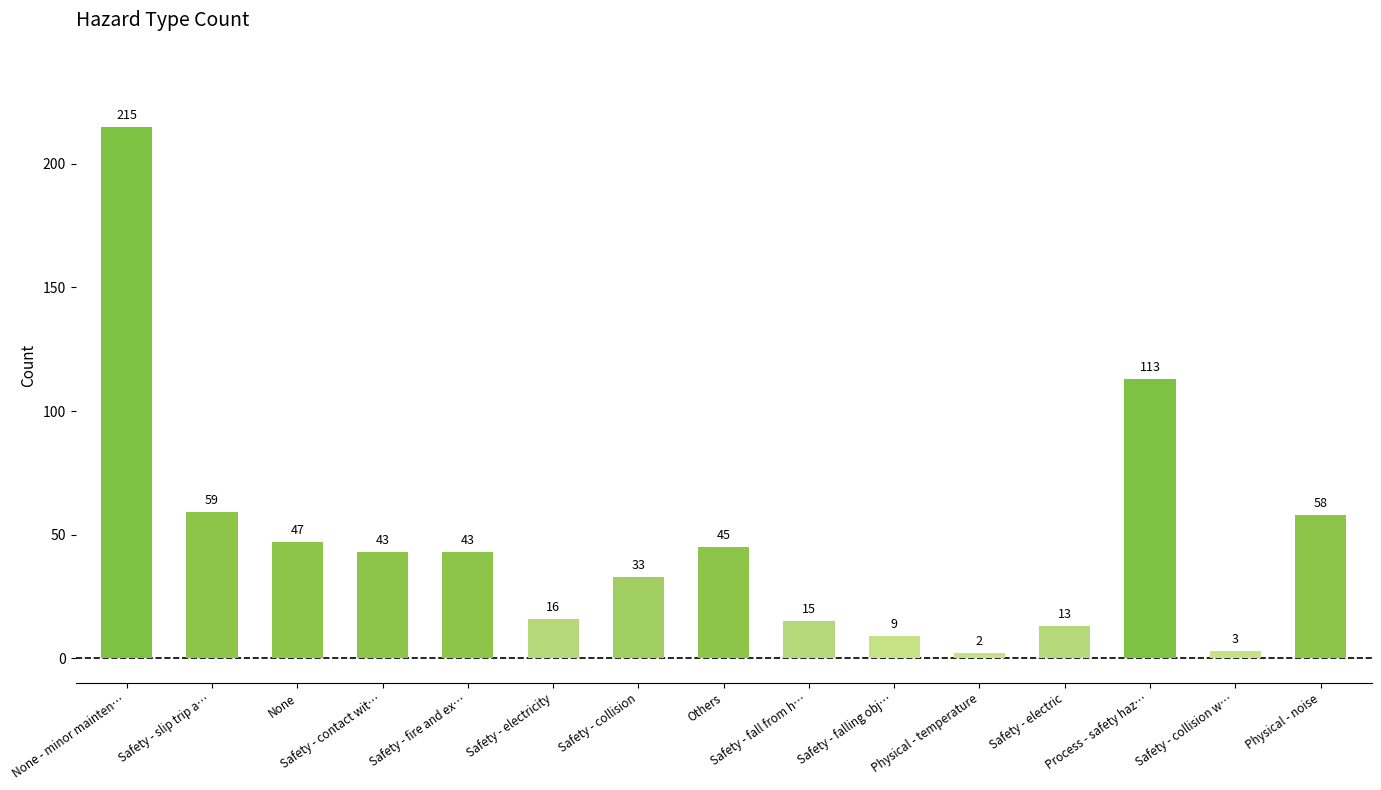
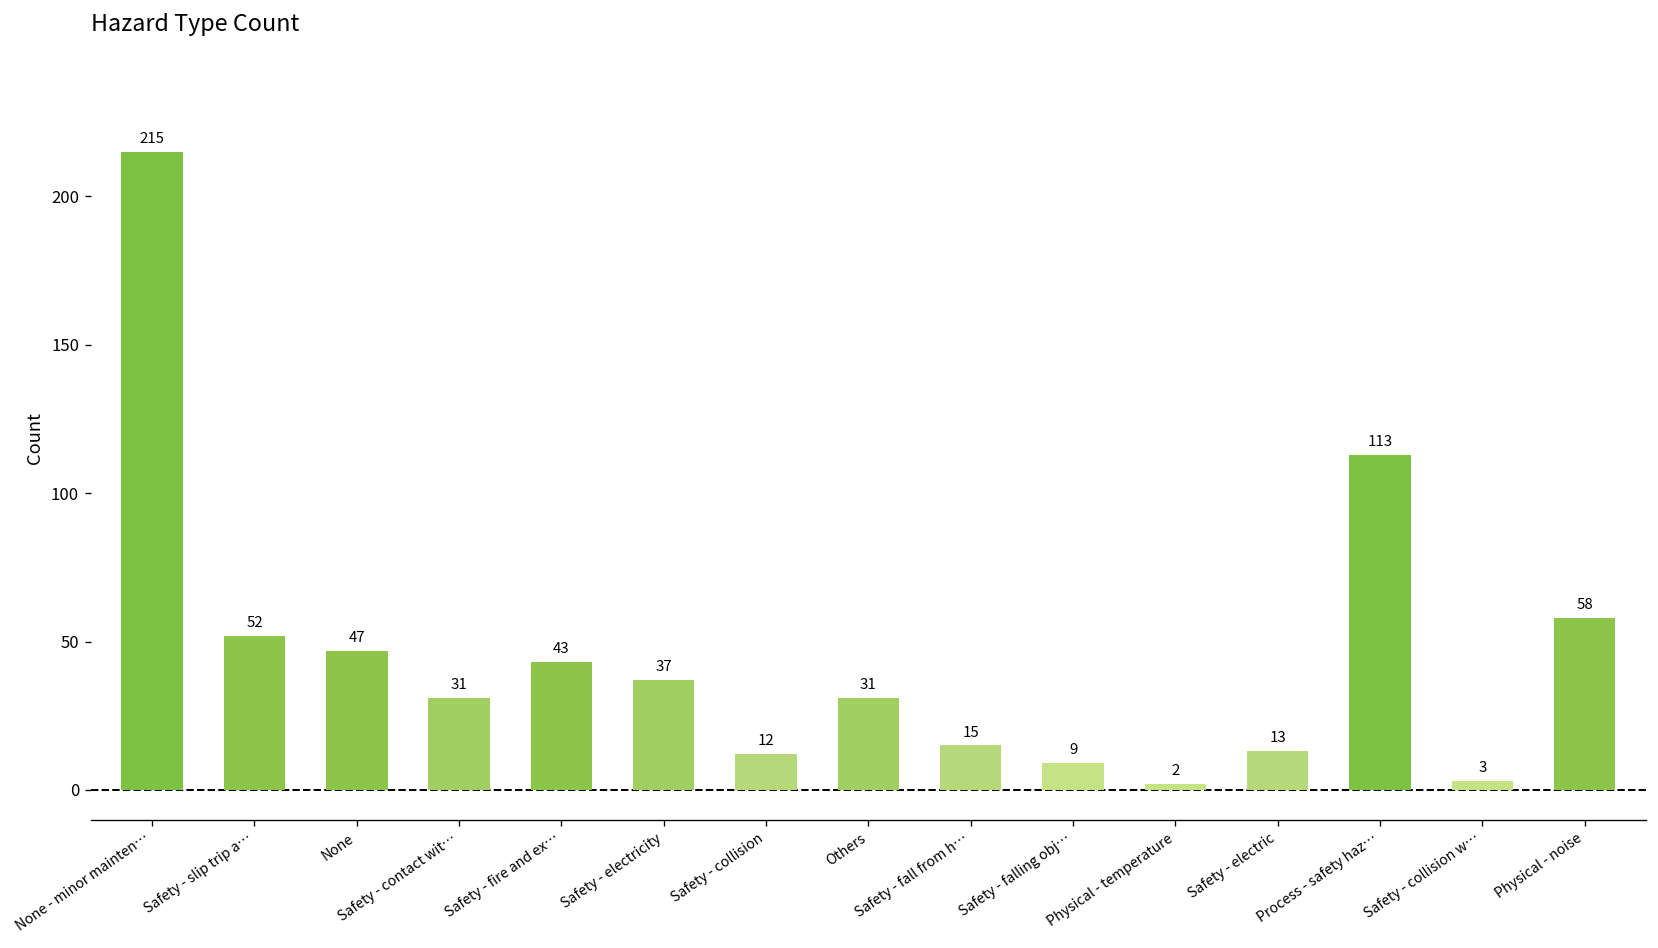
Safety - slip trip a…: 59 -> 52
Safety - contact wit…: 43 -> 31
Safety - electricity: 16 -> 37
Safety - collision: 33 -> 12
Others: 45 -> 31
